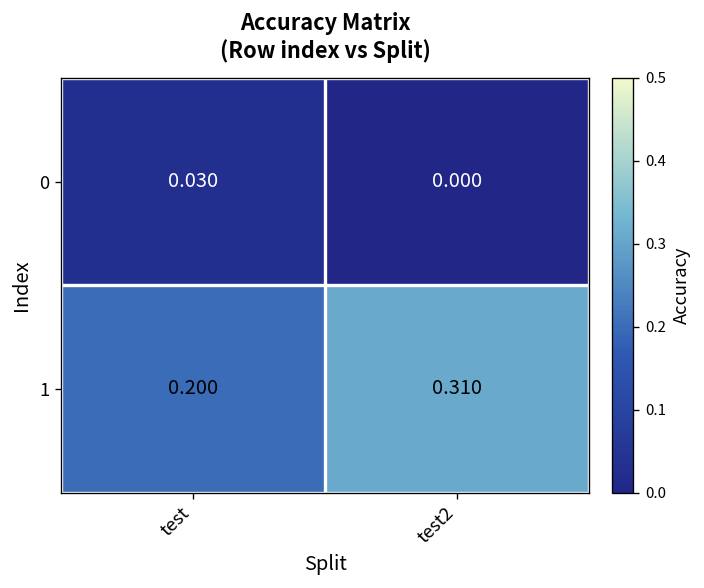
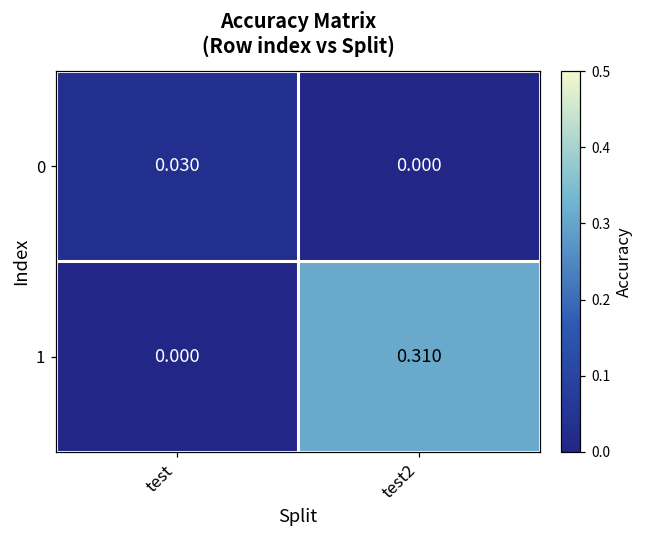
1, test: 0.200 -> 0.000
